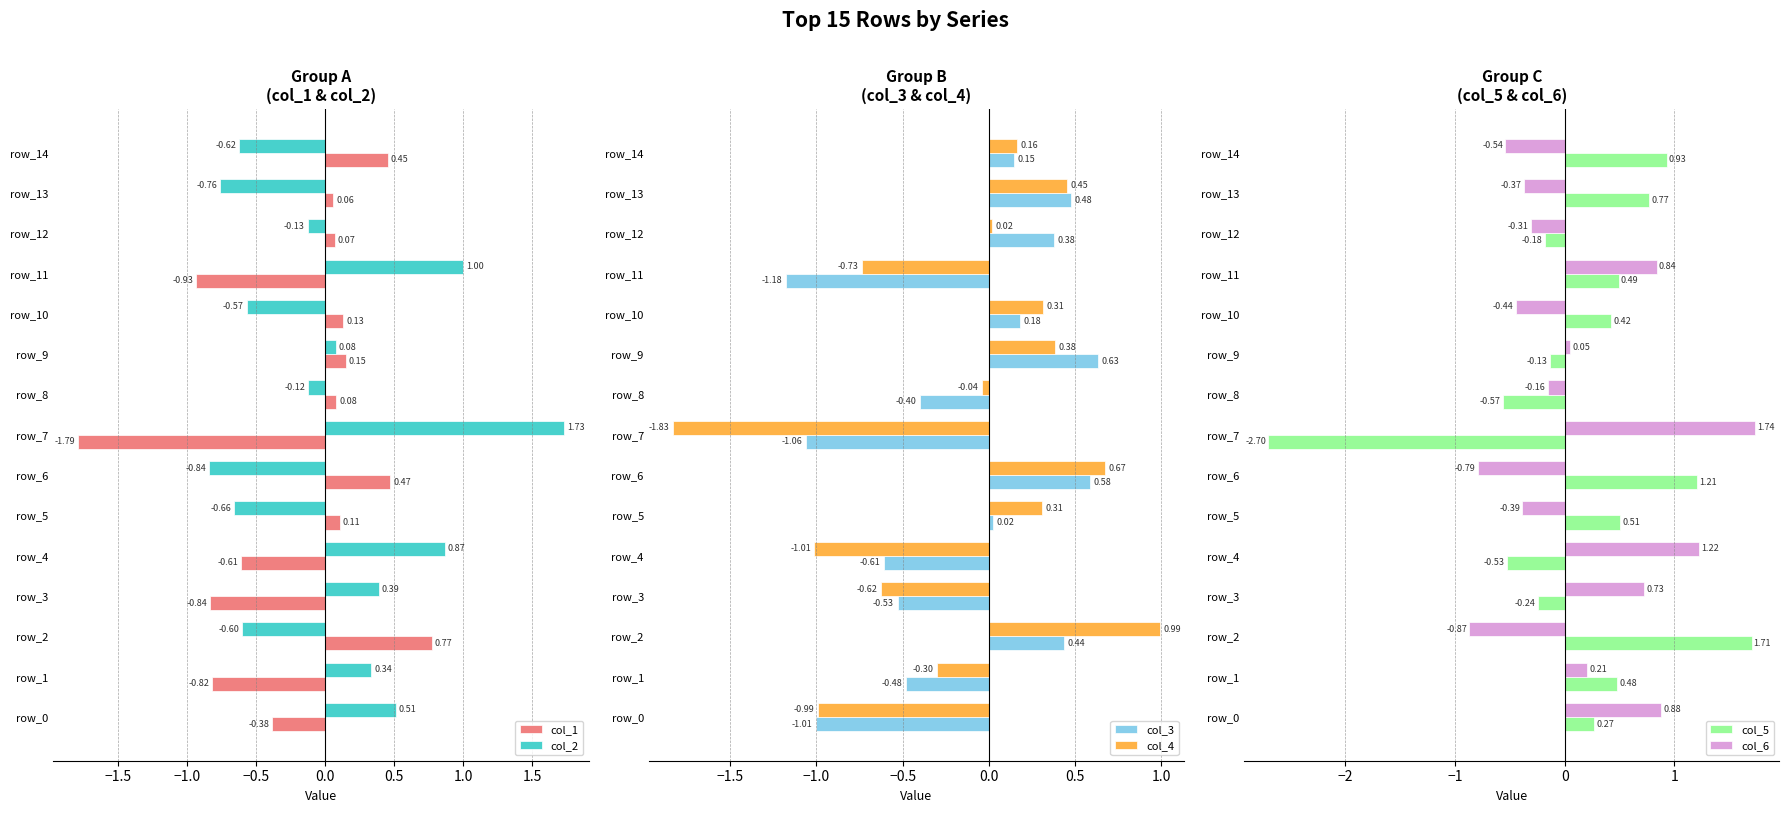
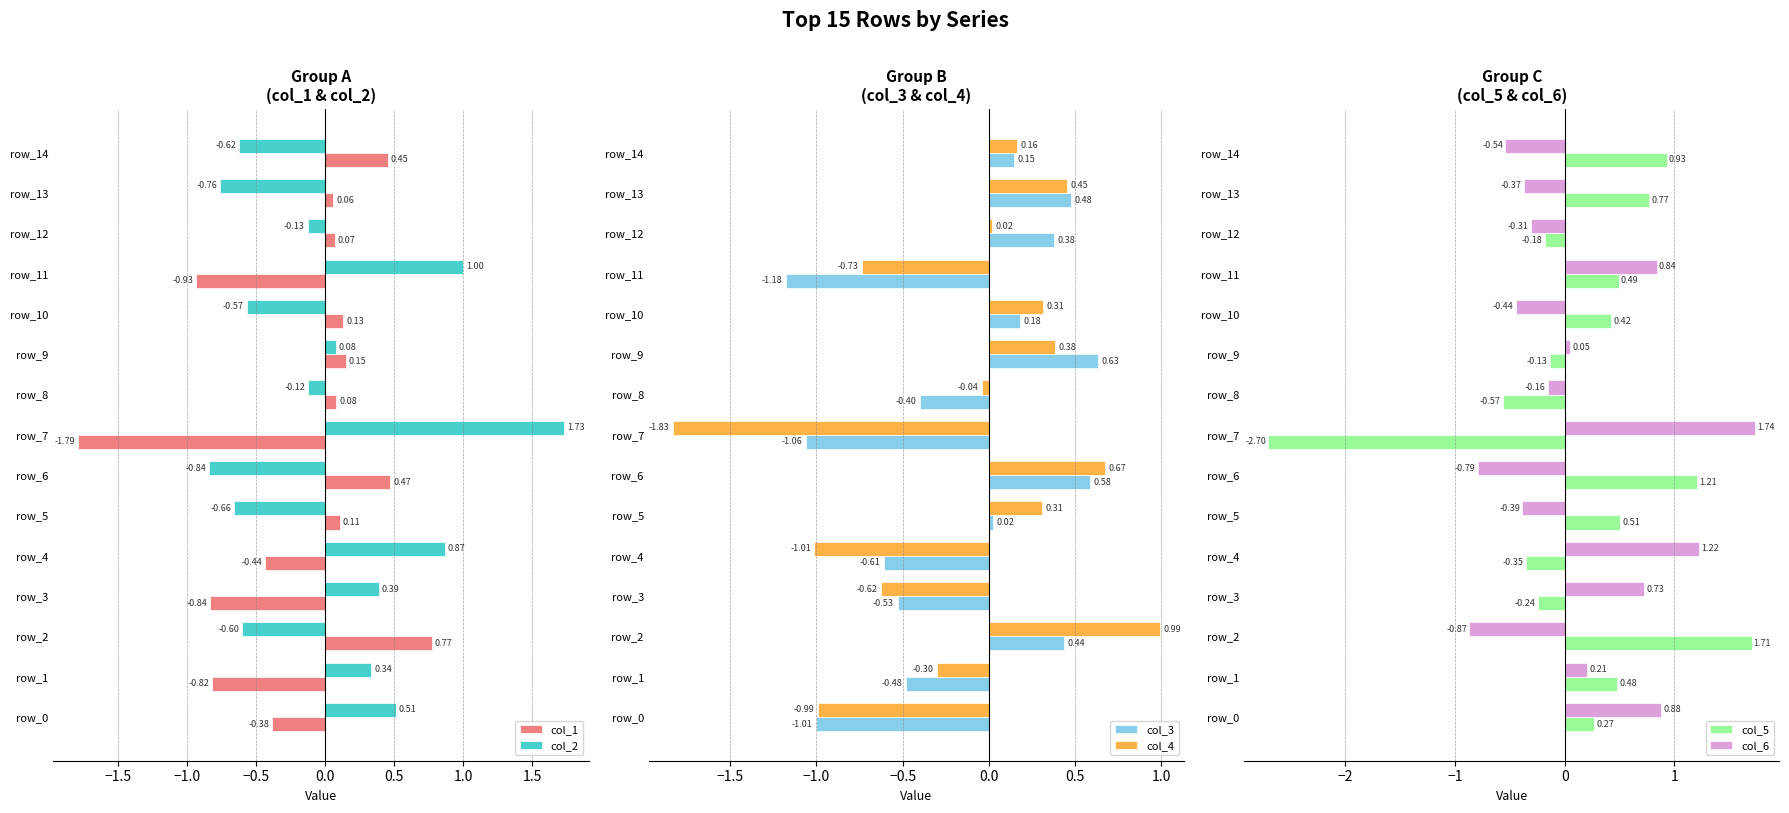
Group A (col_1 & col_2), col_1, row_4: -0.61 -> -0.44
Group C (col_5 & col_6), col_5, row_4: -0.53 -> -0.35
